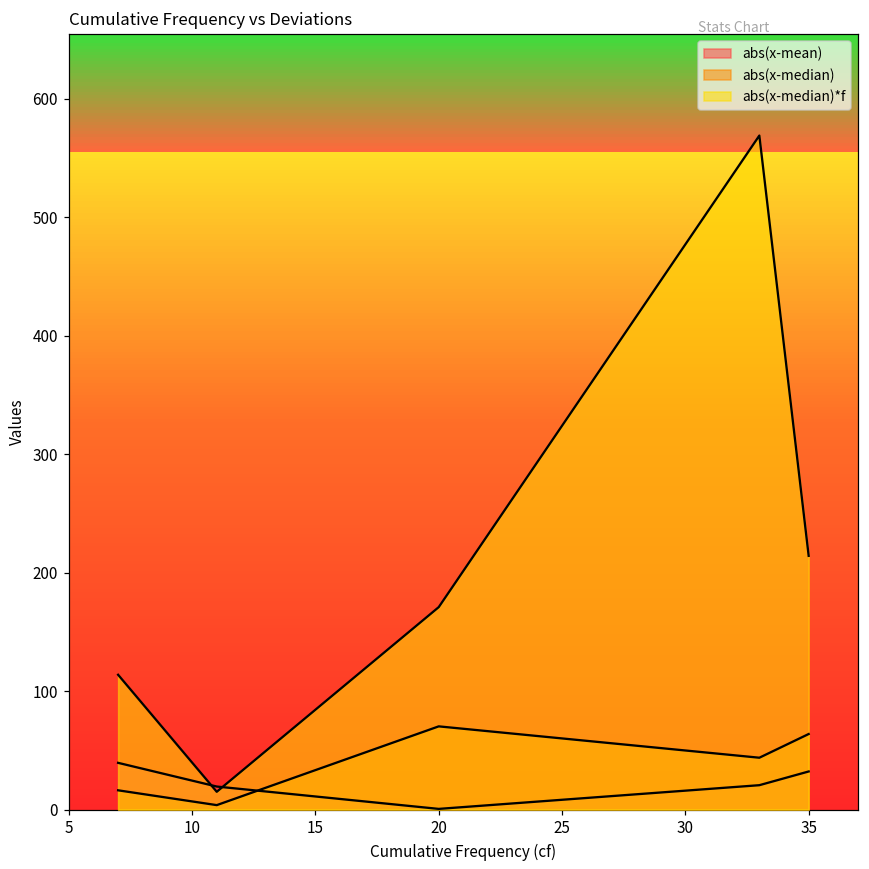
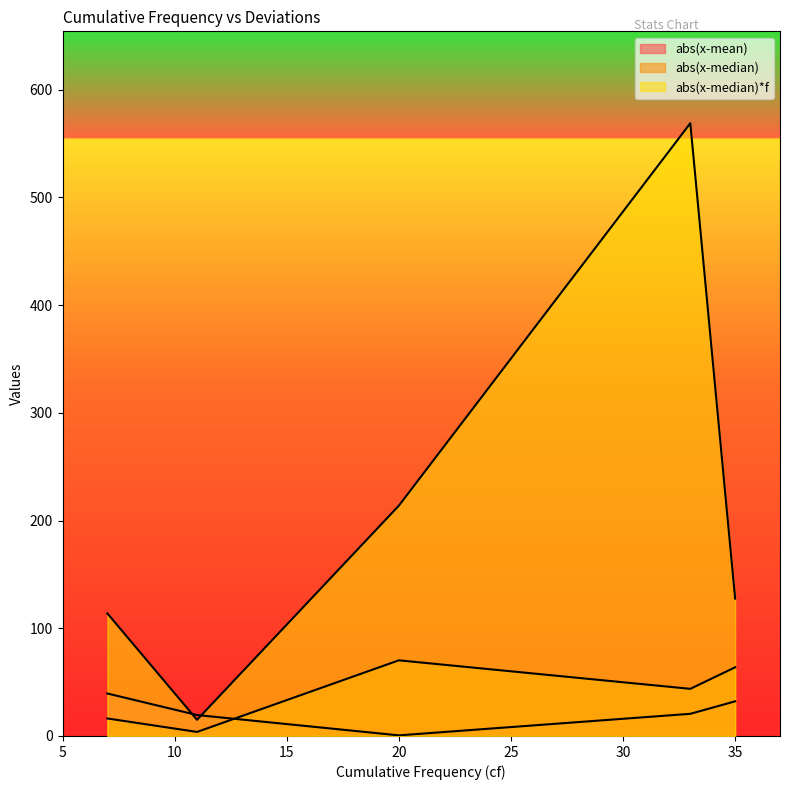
abs(x-median)*f, 20: 171 -> 214
abs(x-median)*f, 35: 214 -> 128
